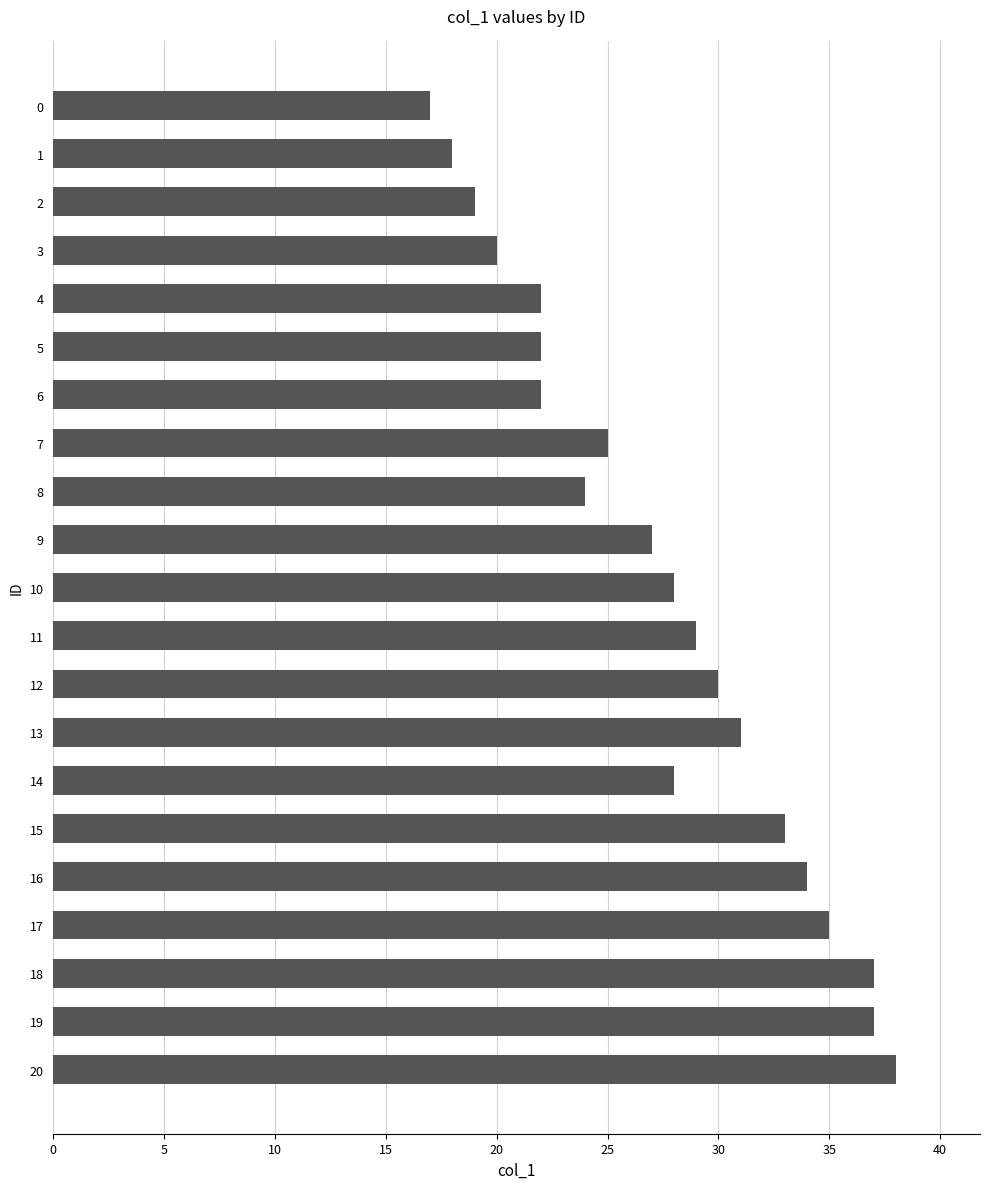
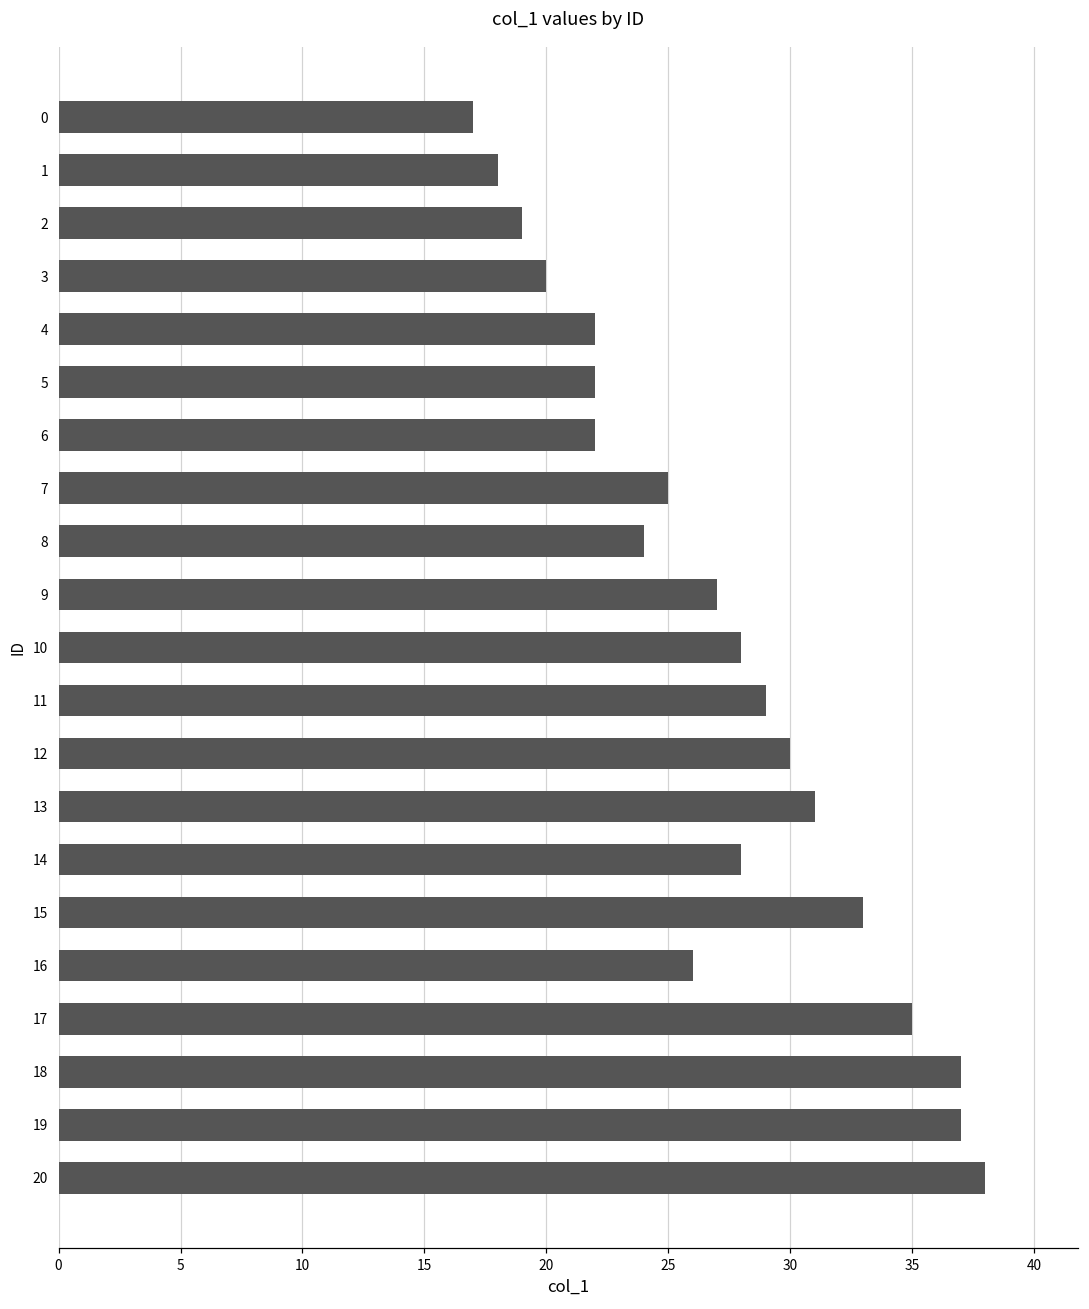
16: 34 -> 26
